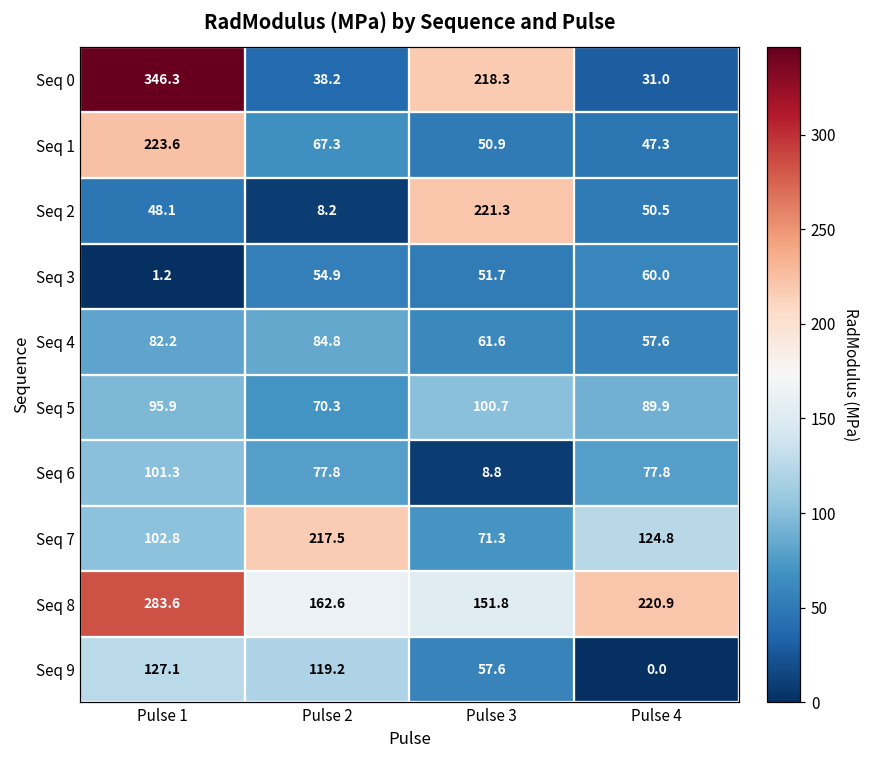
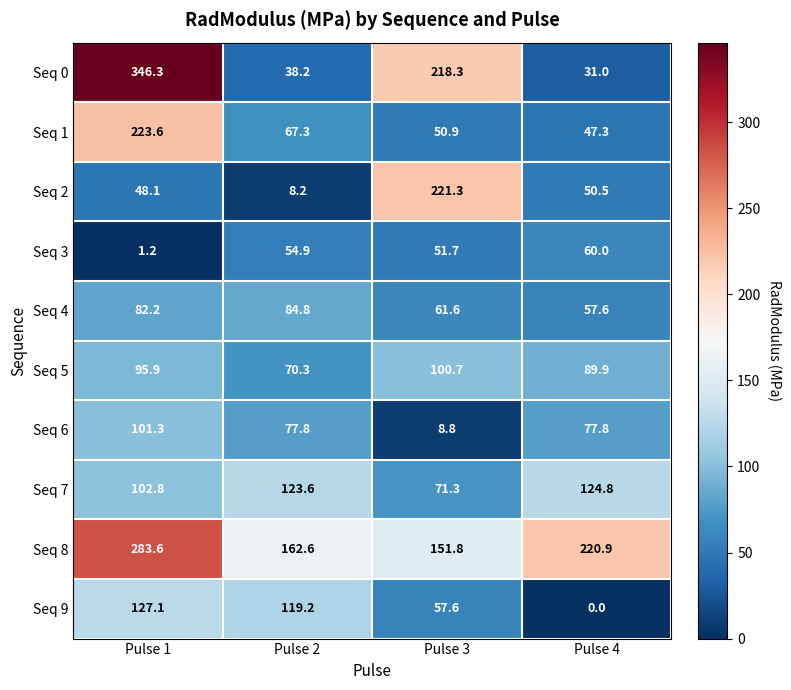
Seq 7, Pulse 2: 217.5 -> 123.6
